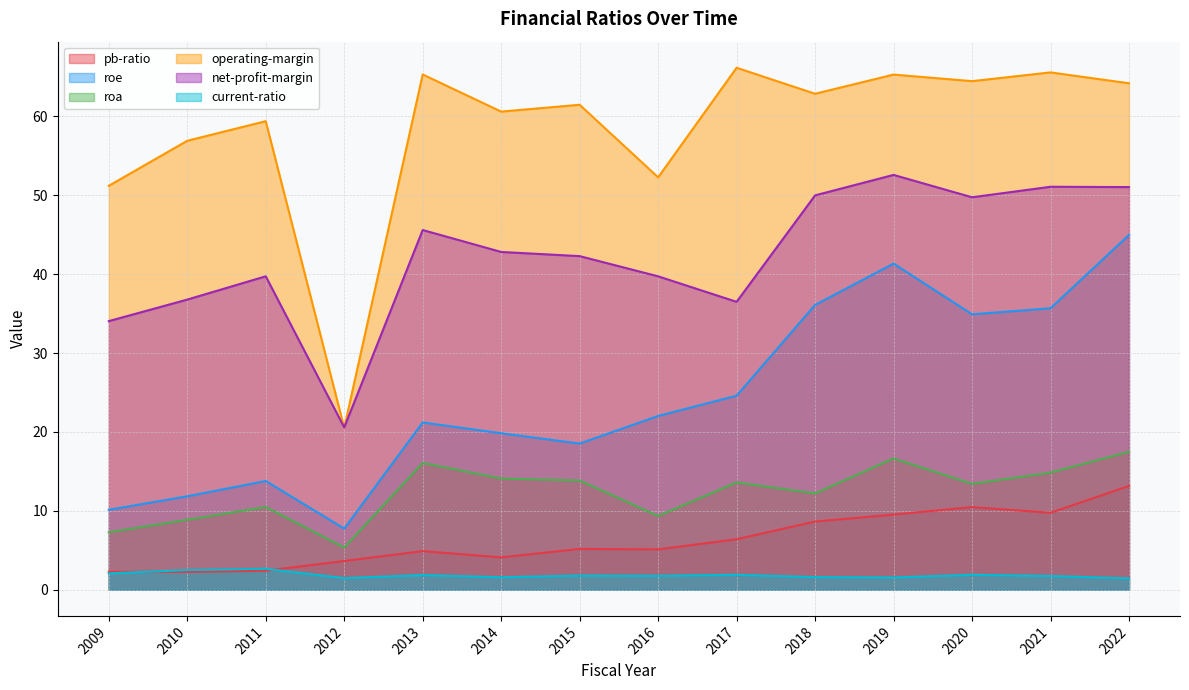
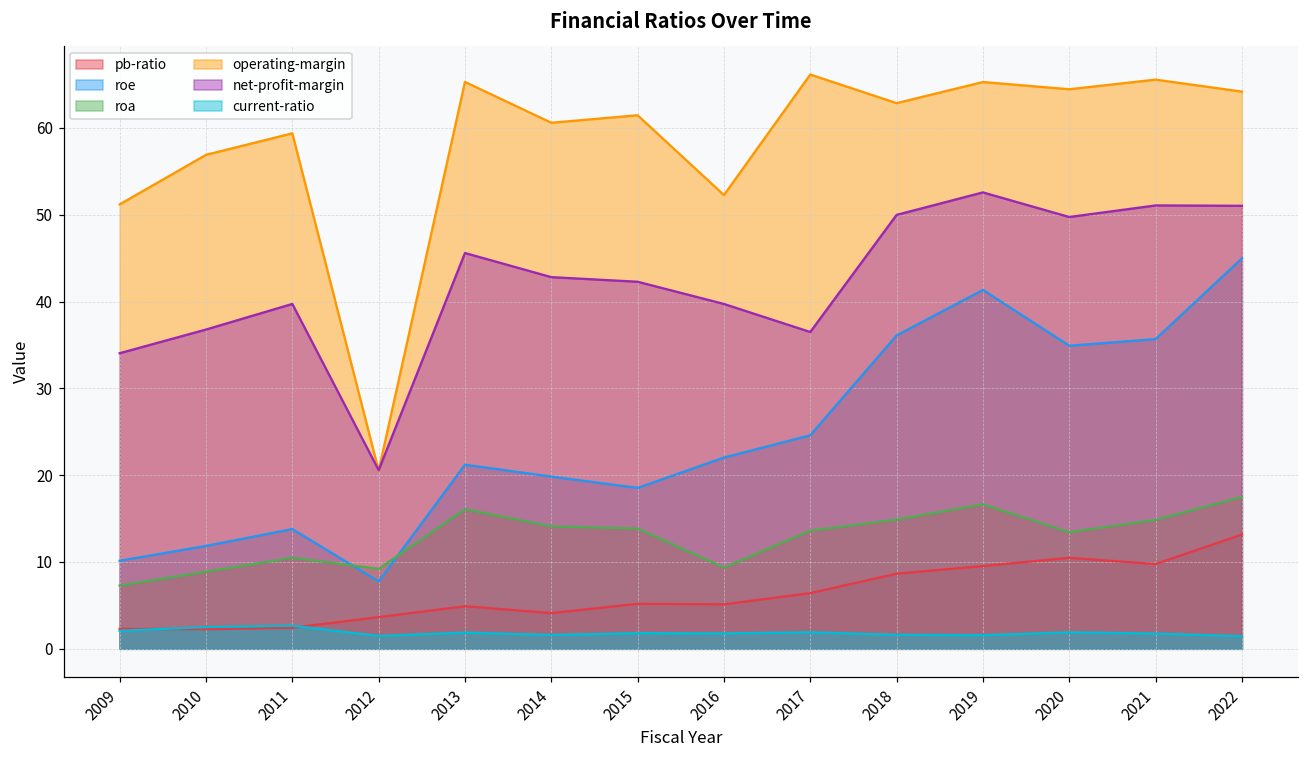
roa, 2012: 5 -> 9
roa, 2018: 12 -> 15
